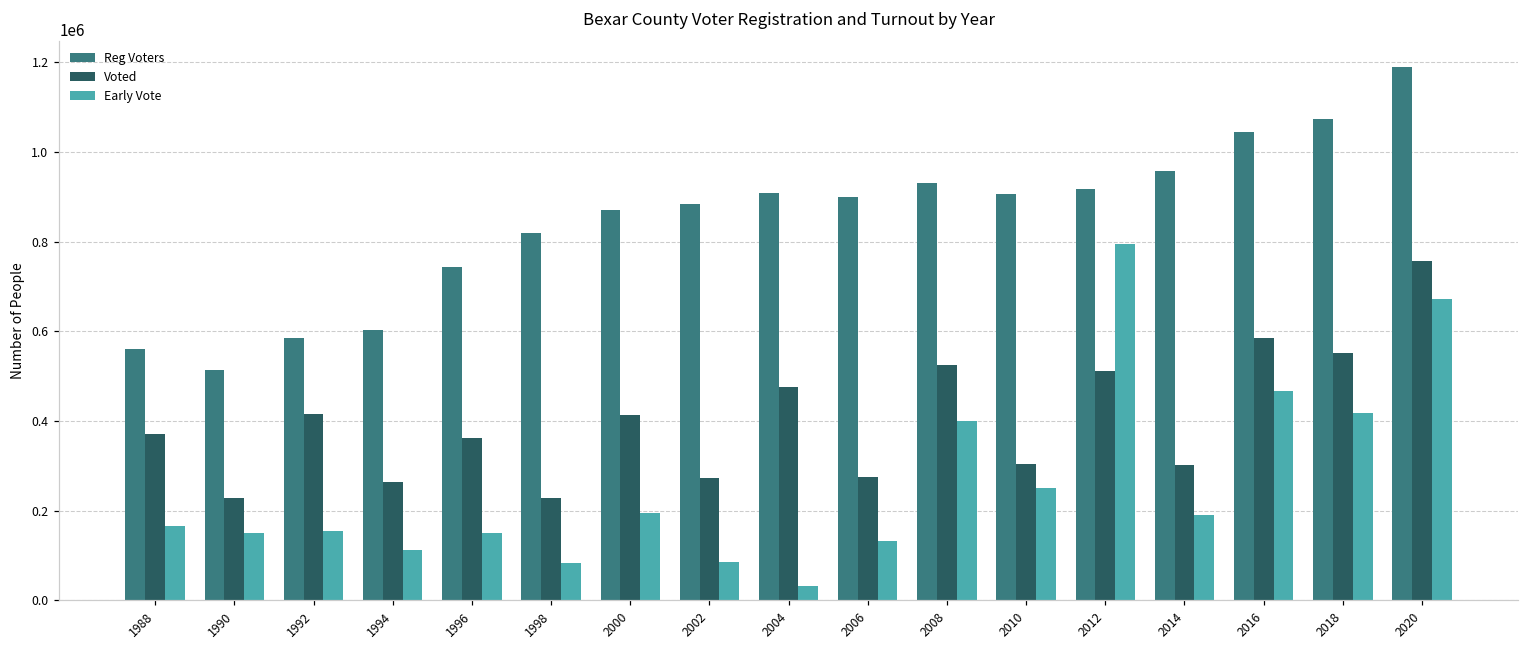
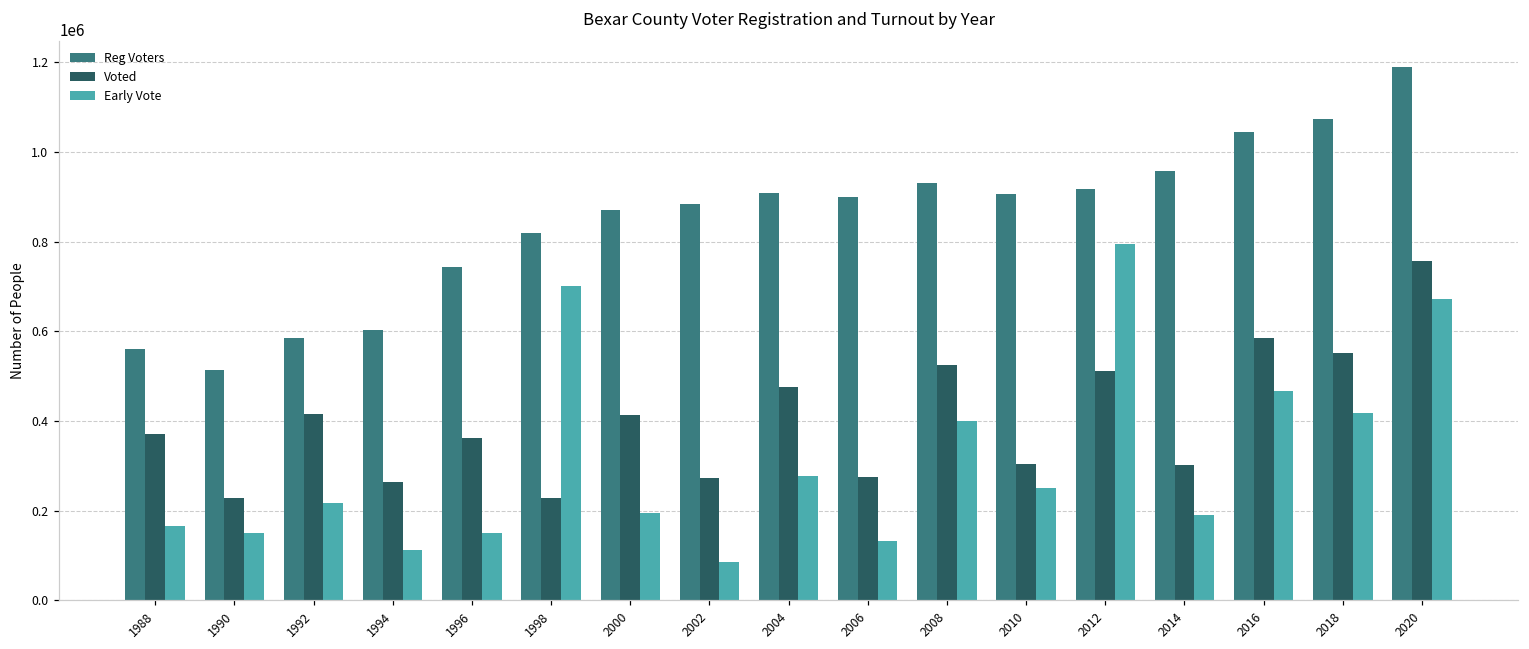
Early Vote, 1992: 160000 -> 220000
Early Vote, 1998: 80000 -> 700000
Early Vote, 2004: 30000 -> 280000
